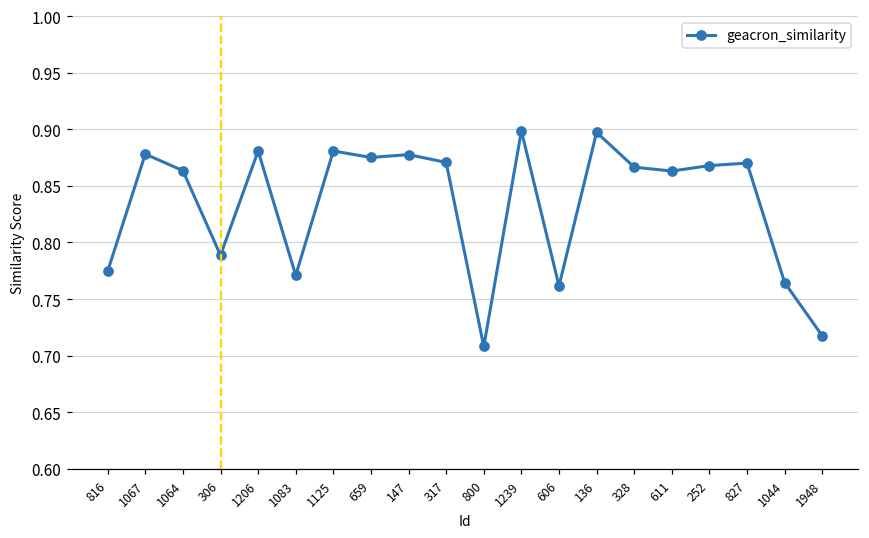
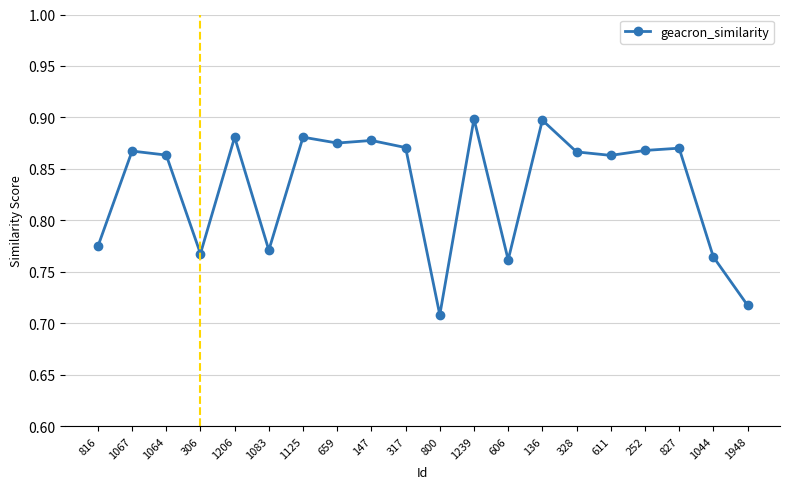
1067: 0.878 -> 0.867
306: 0.789 -> 0.768
